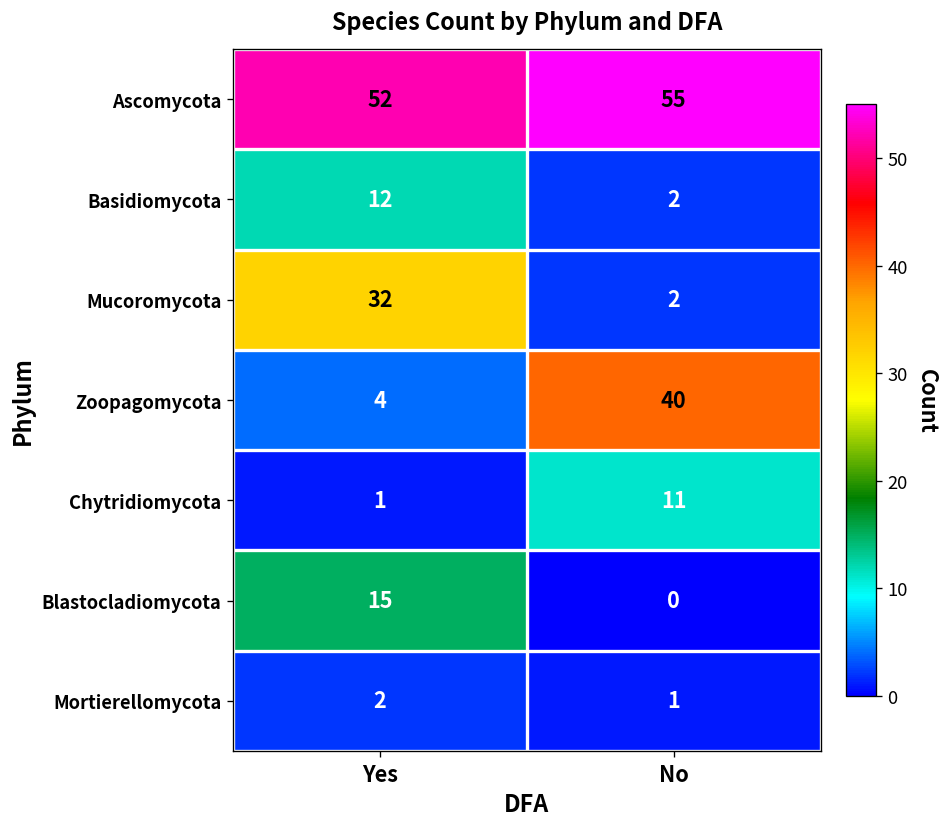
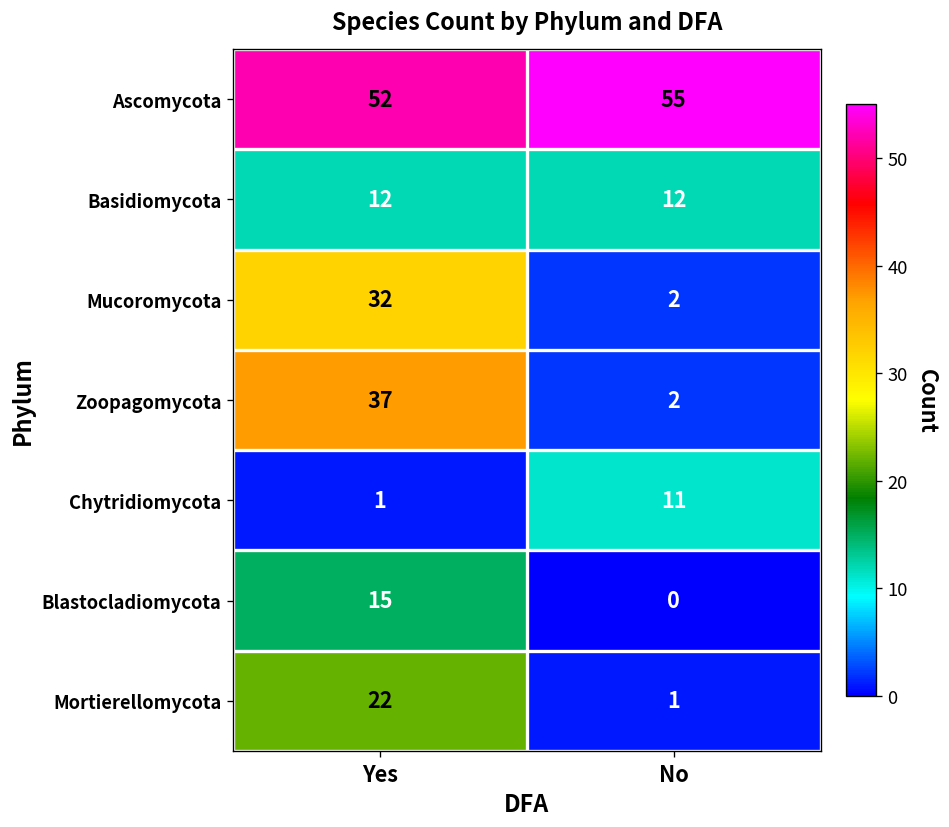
Basidiomycota, No: 2 -> 12
Zoopagomycota, Yes: 4 -> 37
Zoopagomycota, No: 40 -> 2
Mortierellomycota, Yes: 2 -> 22
